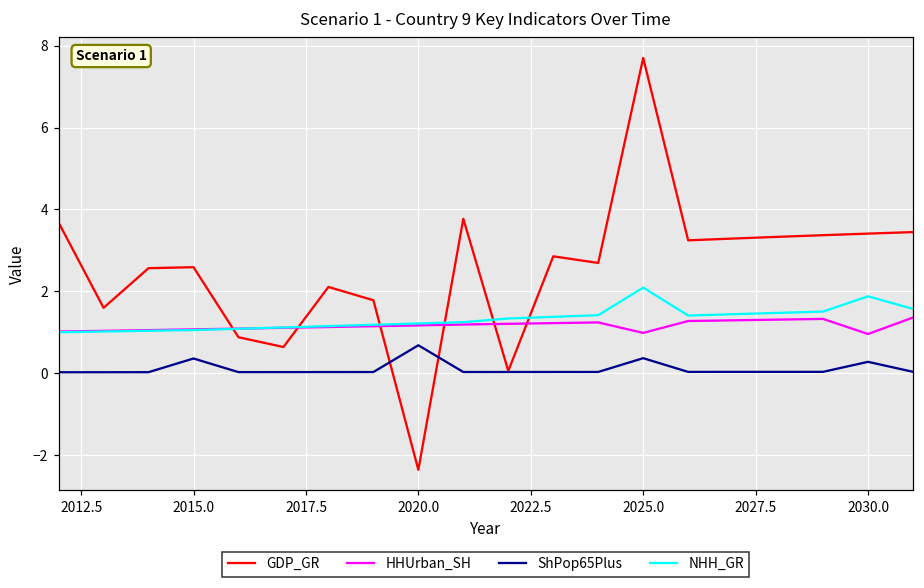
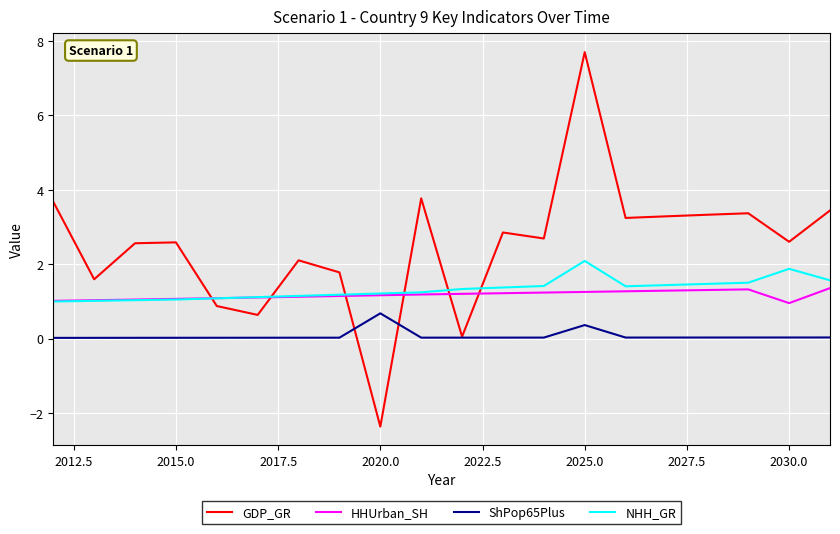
ShPop65Plus, 2015.0: 0.4 -> 0.0
HHUrban_SH, 2025.0: 1.0 -> 1.3
GDP_GR, 2030.0: 3.4 -> 2.6
ShPop65Plus, 2030.0: 0.3 -> 0.0
